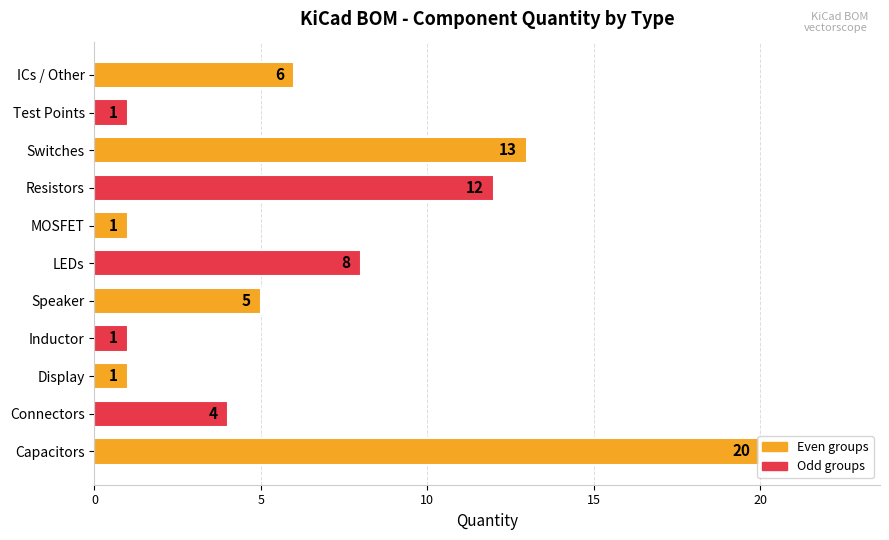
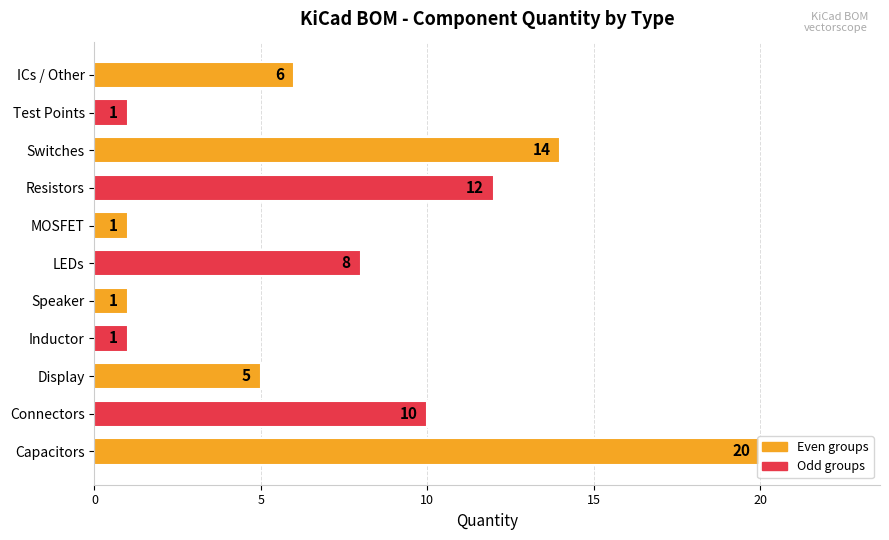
Switches: 13 -> 14
Speaker: 5 -> 1
Display: 1 -> 5
Connectors: 4 -> 10
